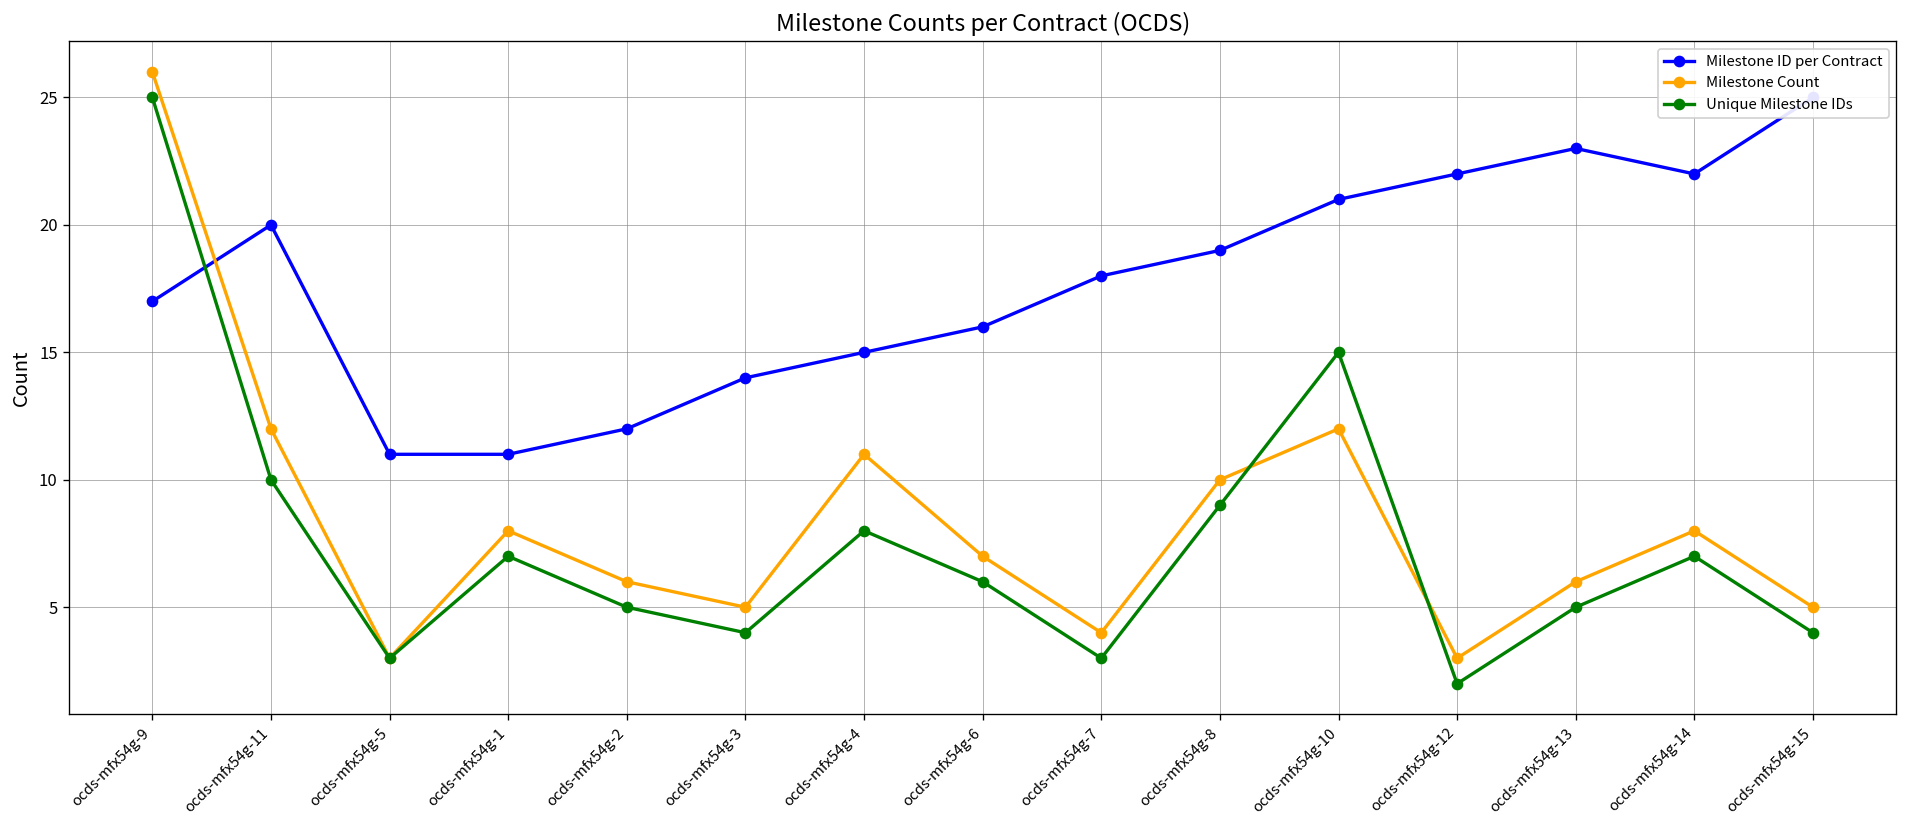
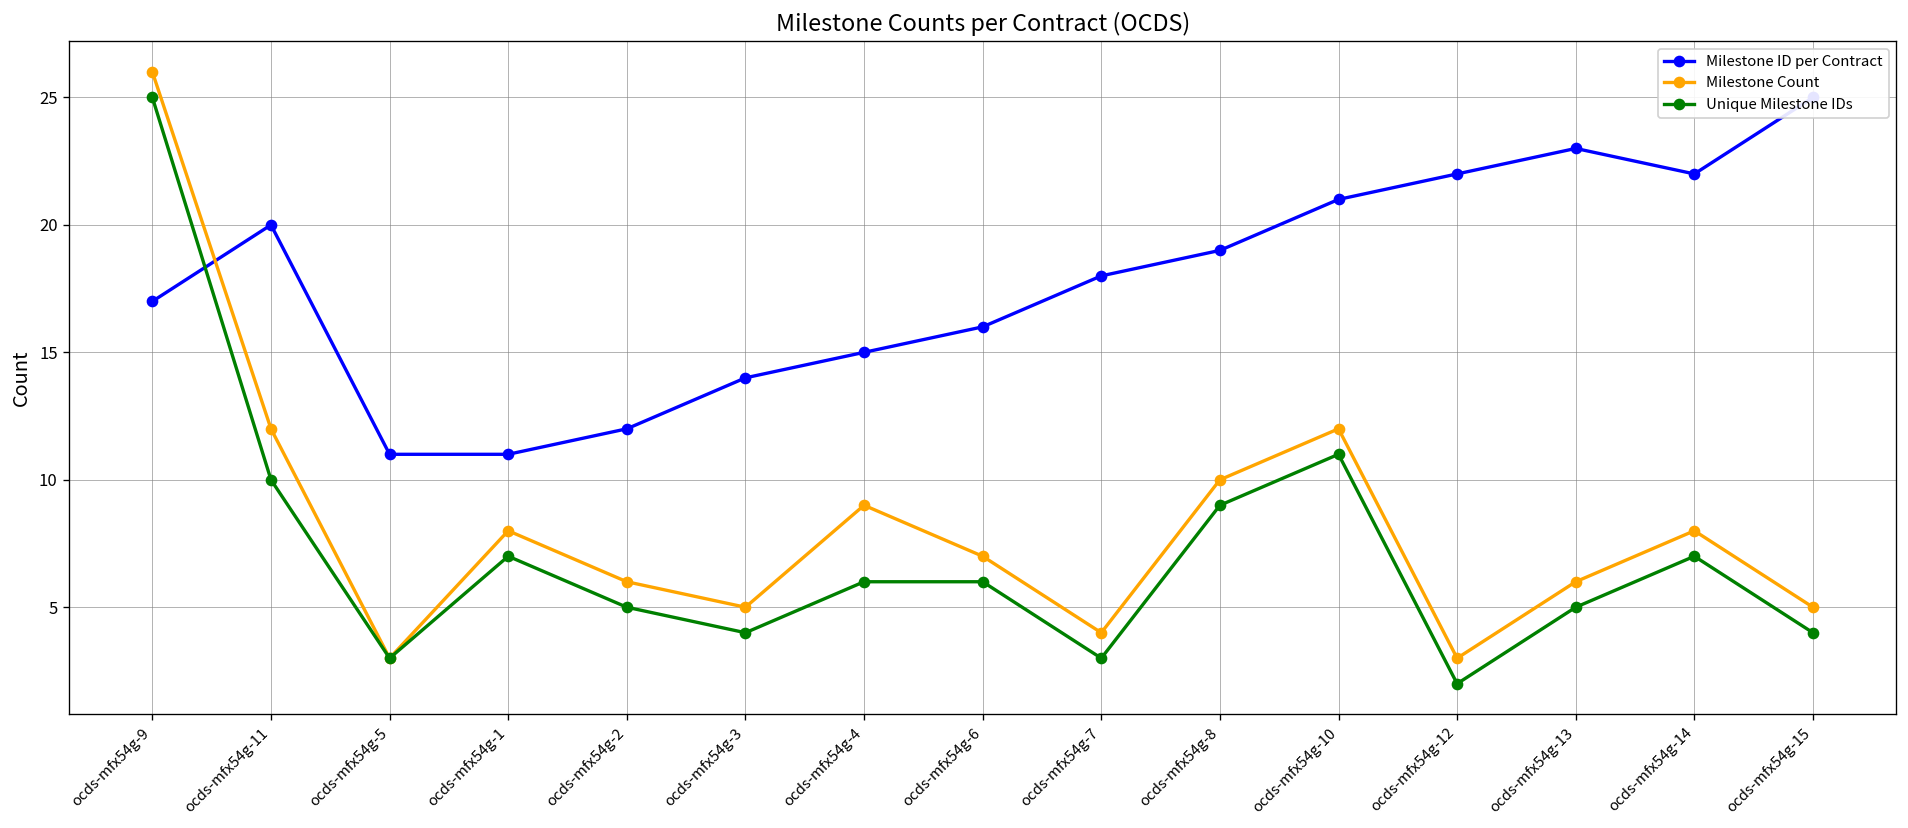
Milestone Count, ocds-mfx54g-4: 11 -> 9
Unique Milestone IDs, ocds-mfx54g-4: 8 -> 6
Unique Milestone IDs, ocds-mfx54g-10: 15 -> 11
